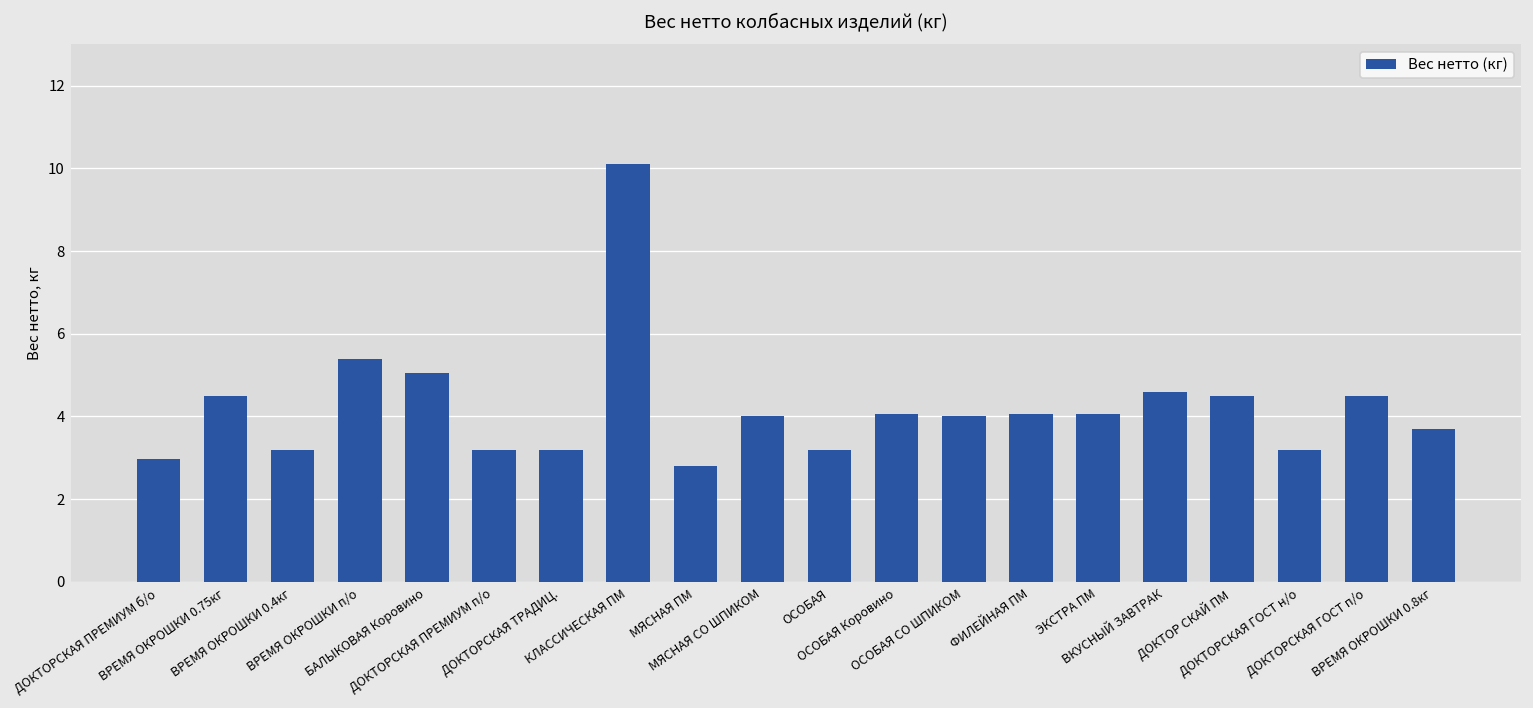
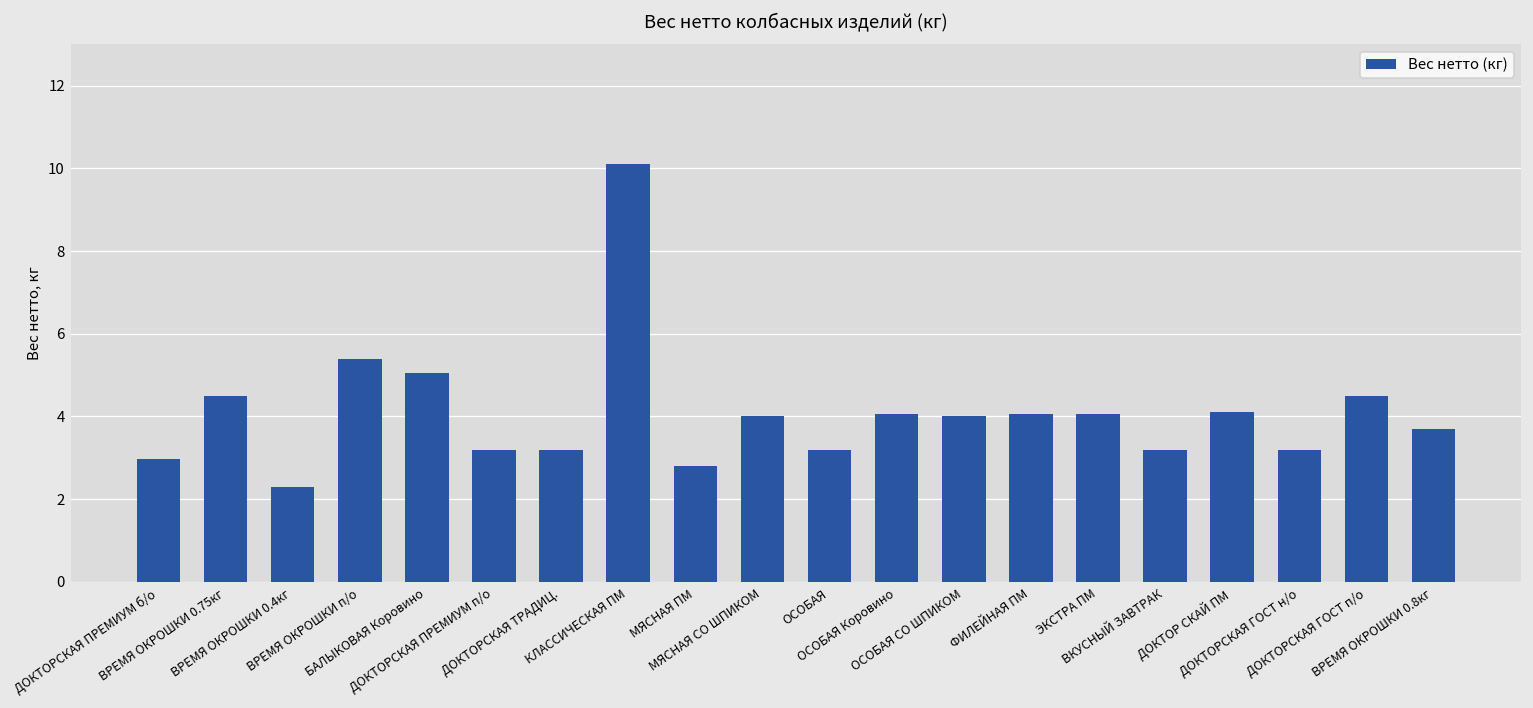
ВРЕМЯ ОКРОШКИ 0.4кг: 3.2 -> 2.3
ВКУСНЫЙ ЗАВТРАК: 4.6 -> 3.2
ДОКТОР СКАЙ ПМ: 4.5 -> 4.1
